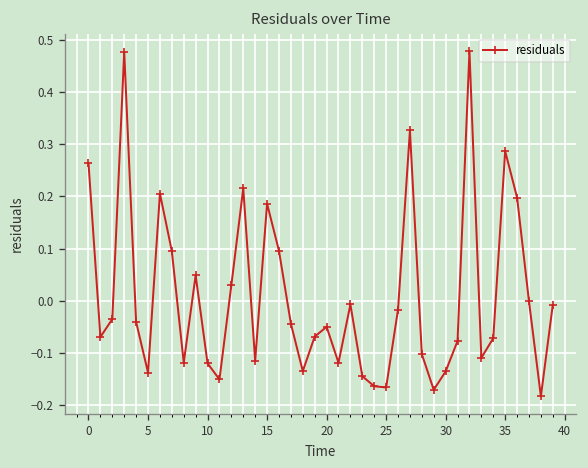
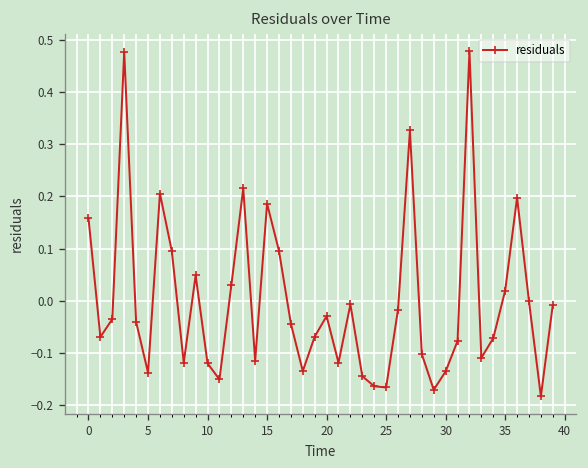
0: 0.26 -> 0.16
20: -0.05 -> -0.03
35: 0.29 -> 0.02
